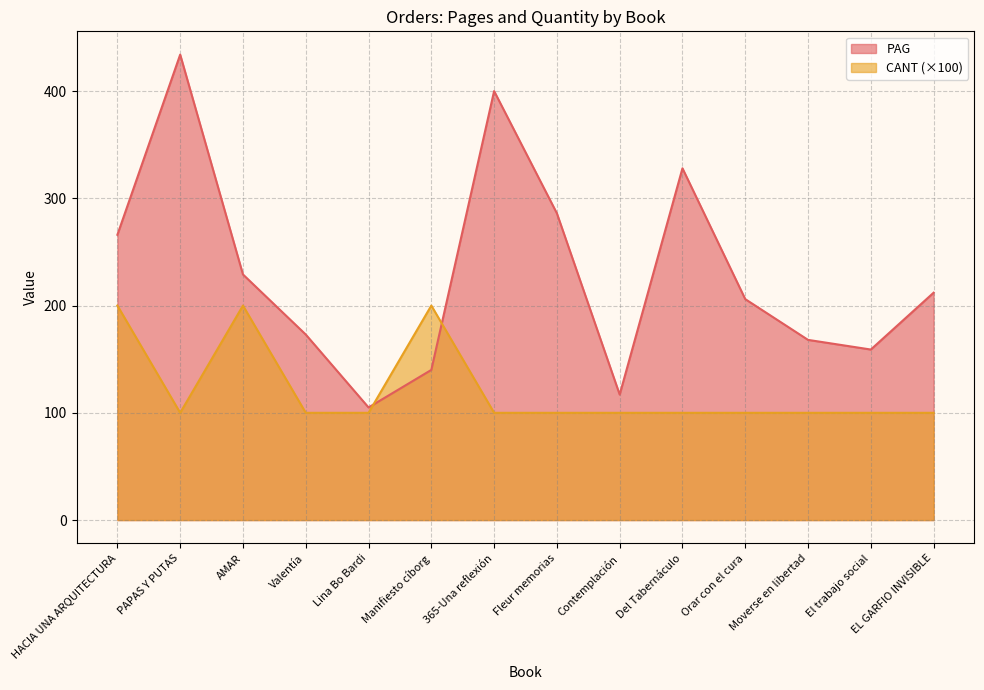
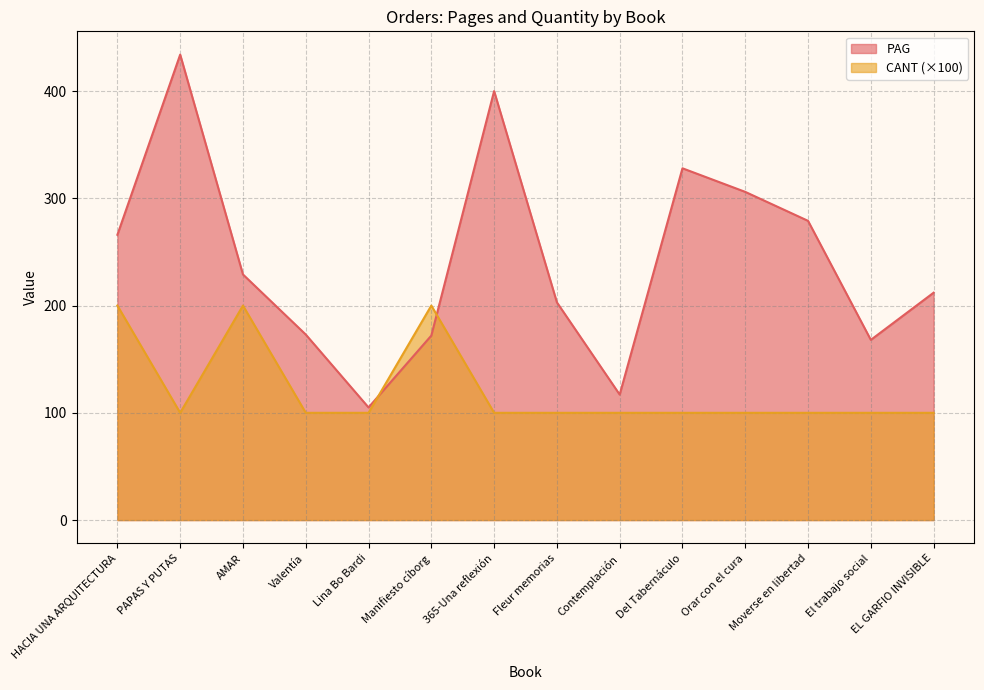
PAG, Manifiesto cíborg: 140 -> 172
PAG, Fleur memorias: 286 -> 203
PAG, Orar con el cura: 206 -> 306
PAG, Moverse en libertad: 168 -> 279
PAG, El trabajo social: 159 -> 168
